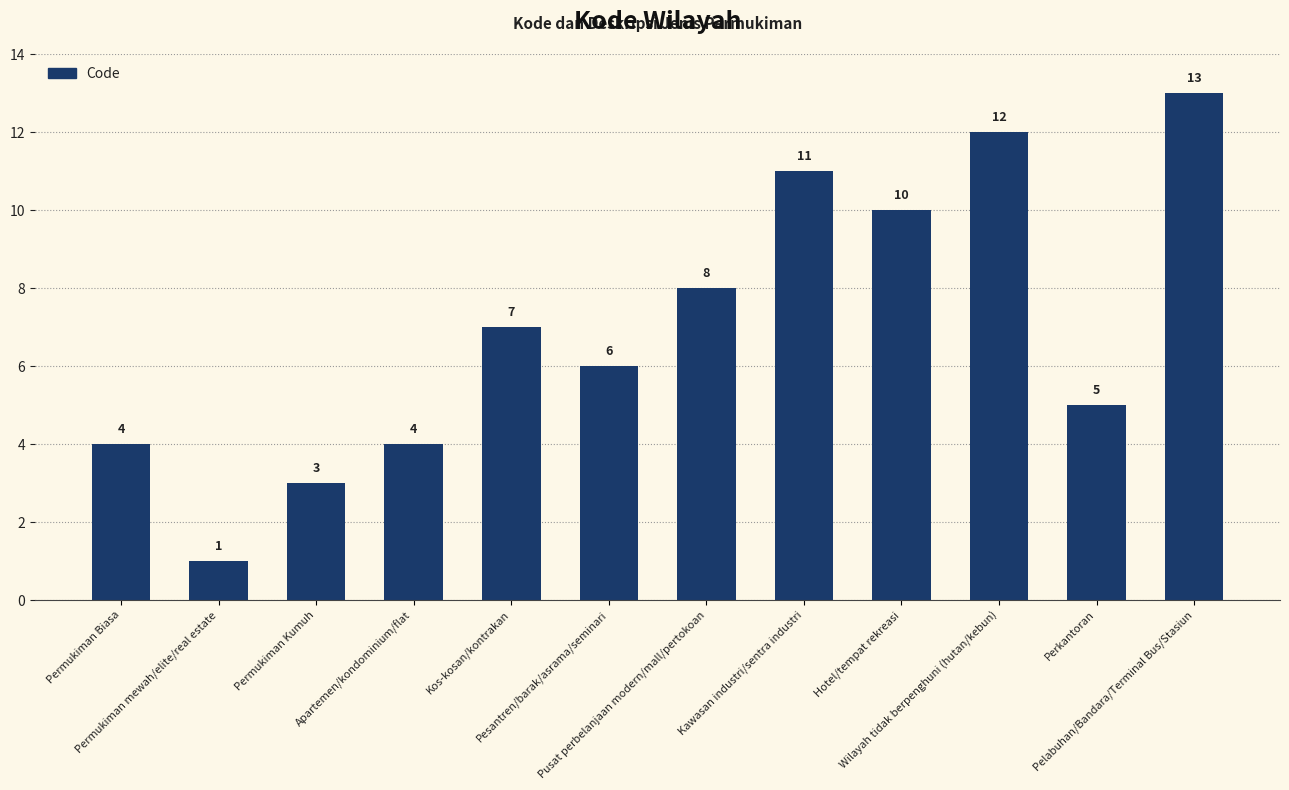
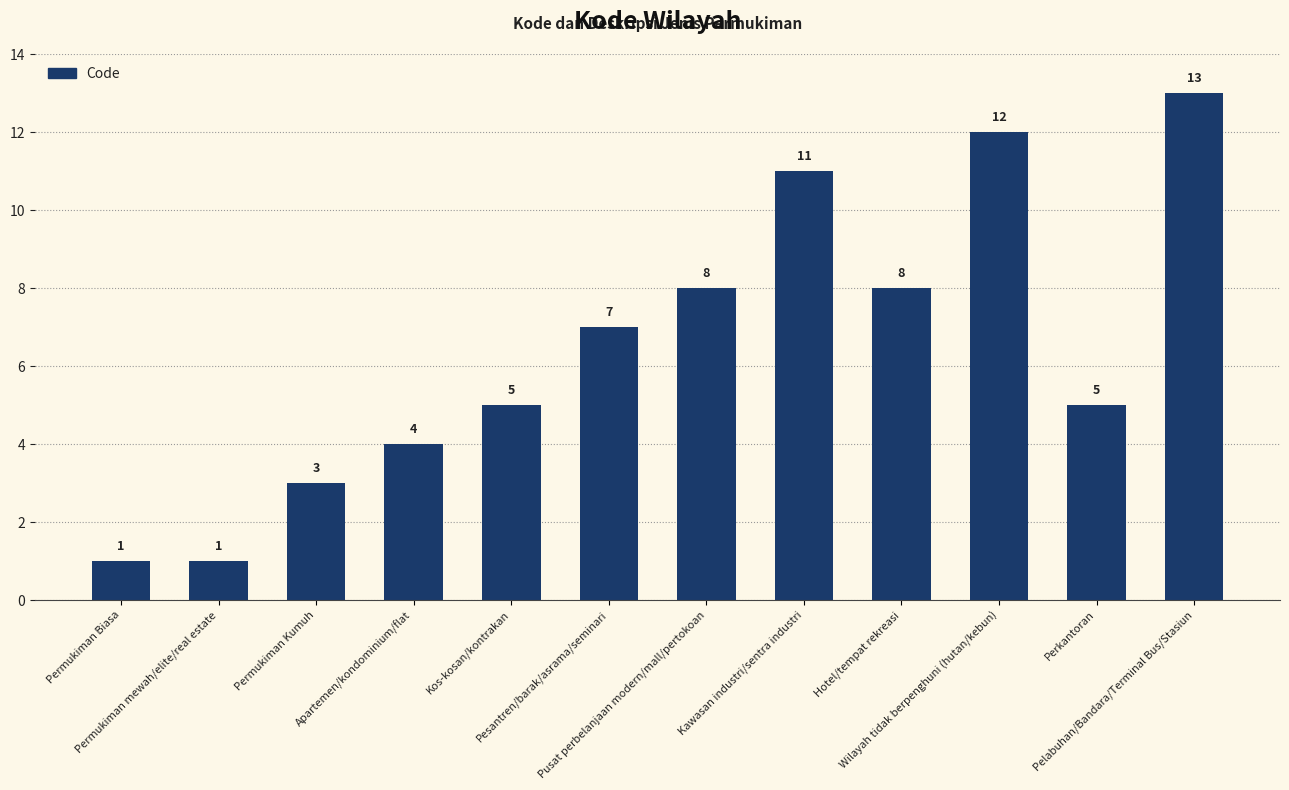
Permukiman Biasa: 4 -> 1
Kos-kosan/kontrakan: 7 -> 5
Pesantren/barak/asrama/seminari: 6 -> 7
Hotel/tempat rekreasi: 10 -> 8
